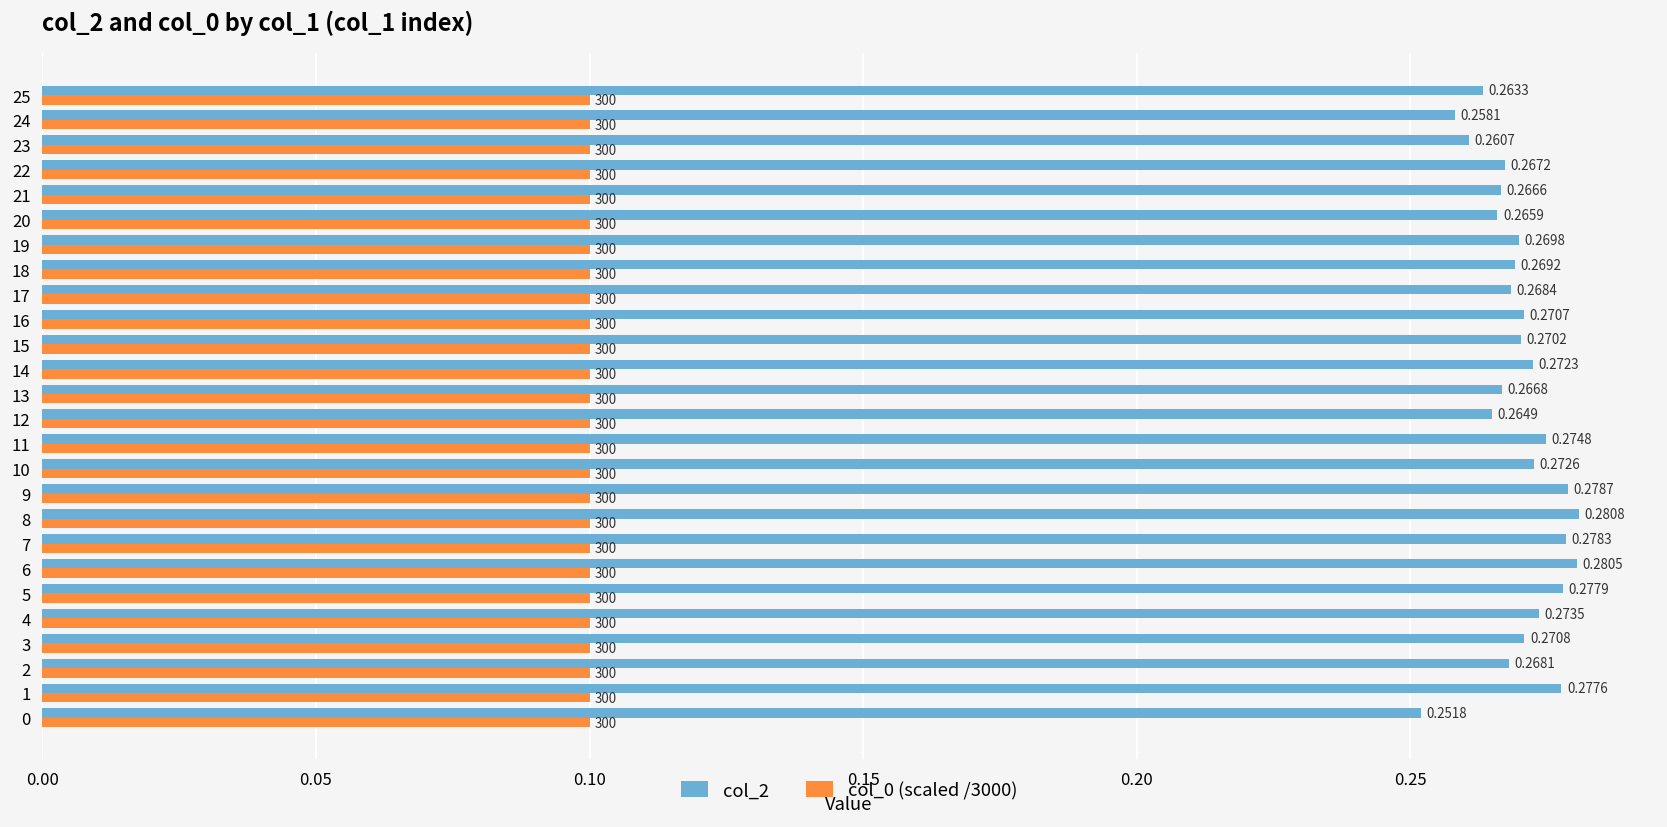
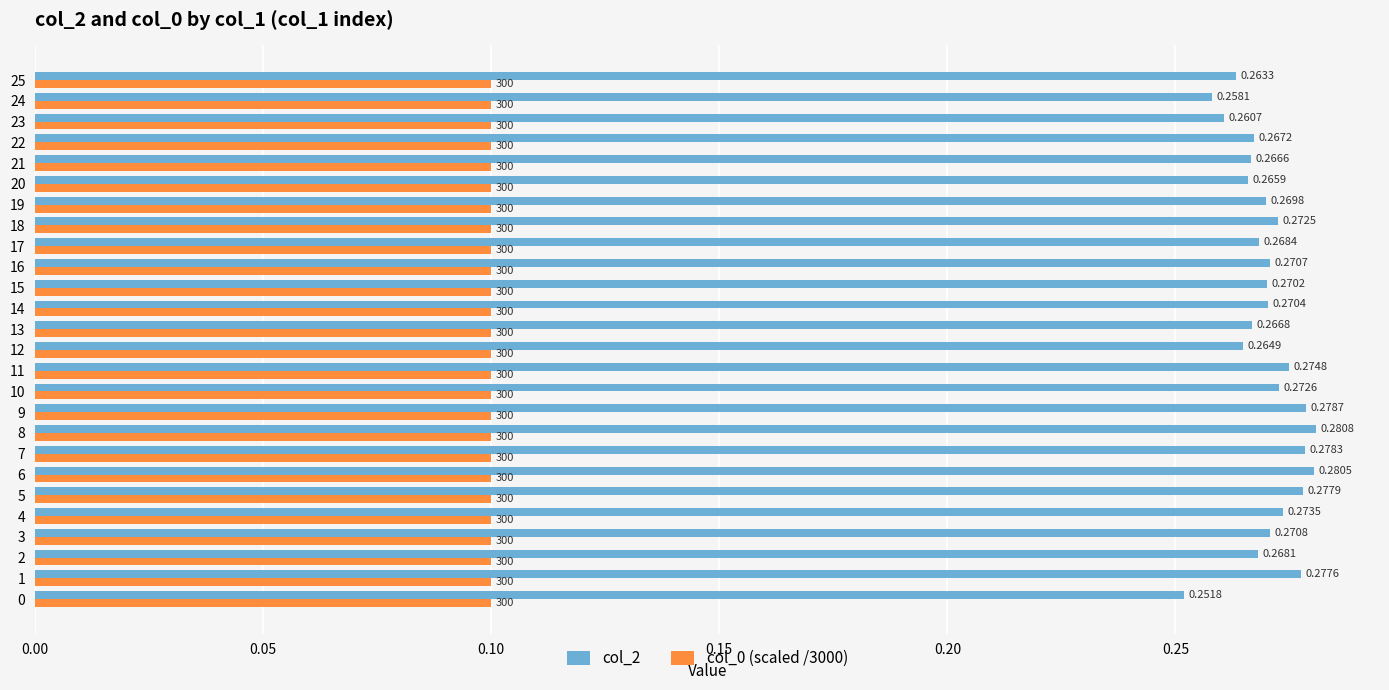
col_2, 18: 0.2692 -> 0.2725
col_2, 14: 0.2723 -> 0.2704
